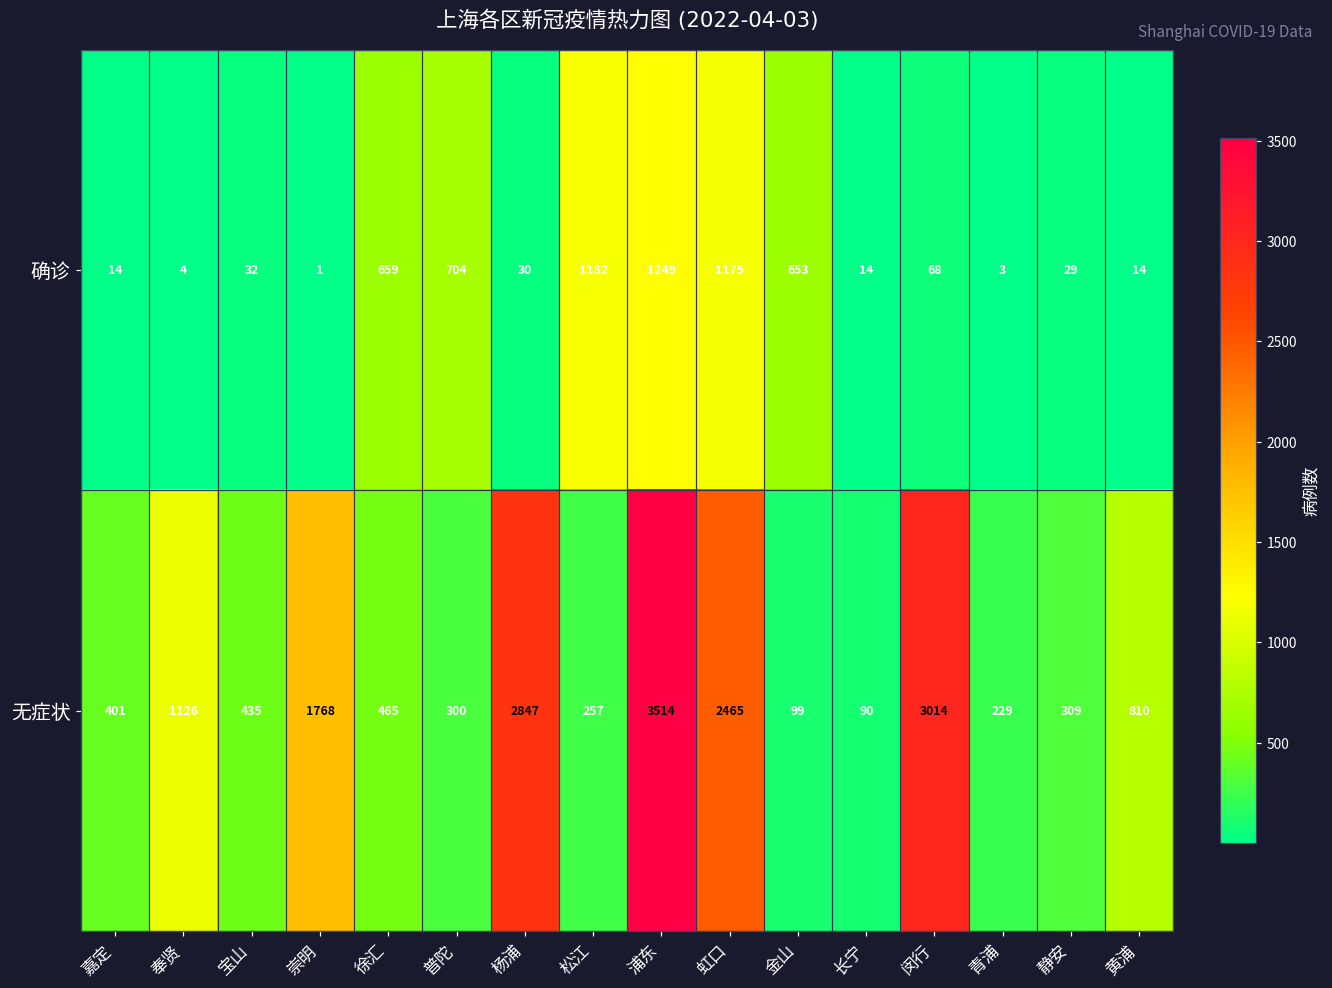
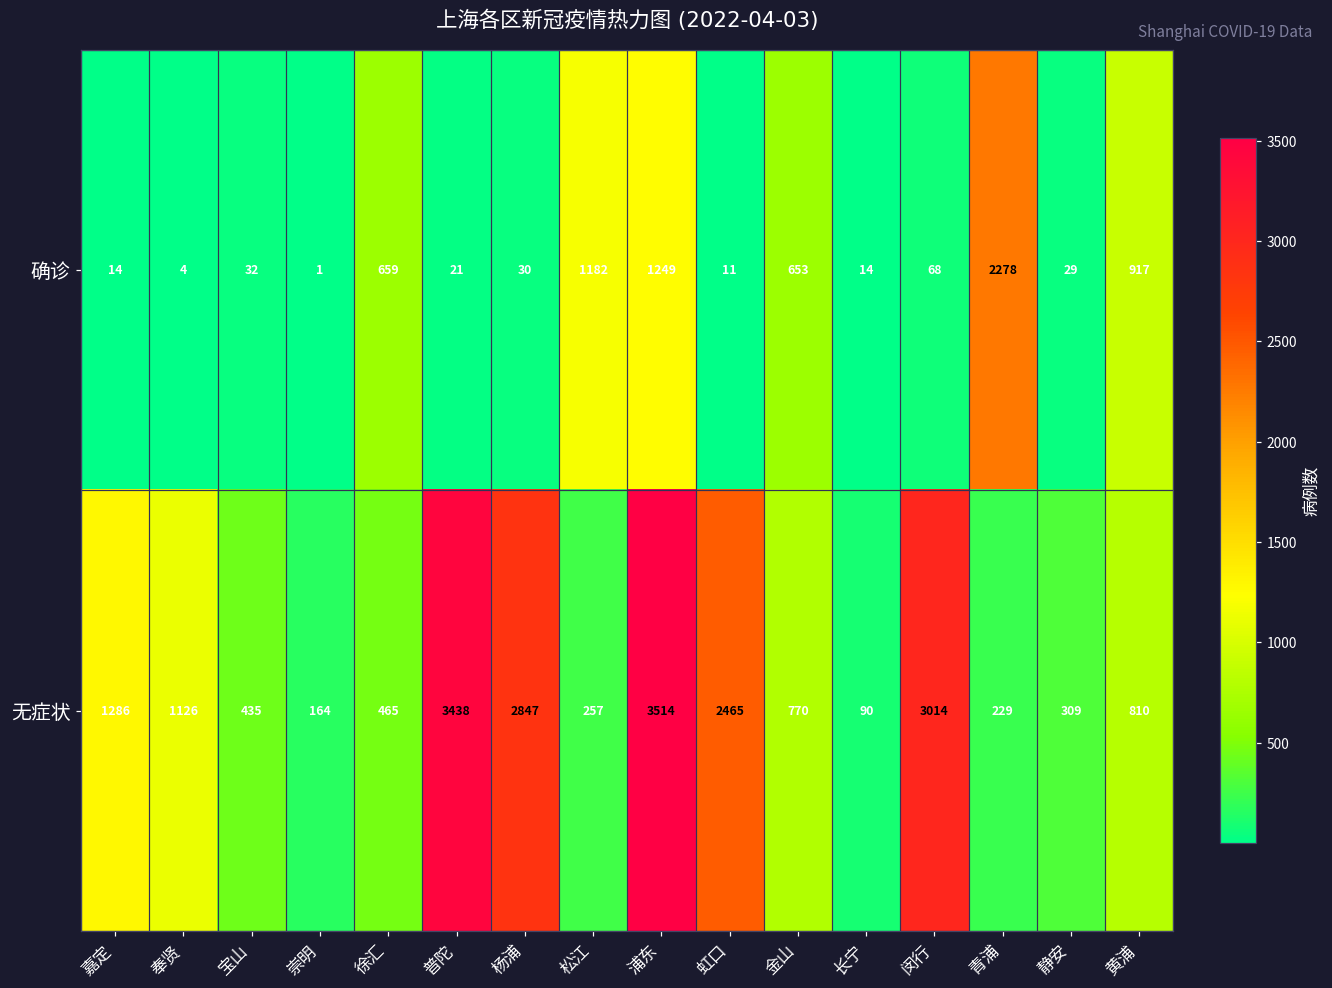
确诊, 普陀: 704 -> 21
确诊, 虹口: 1175 -> 11
确诊, 青浦: 3 -> 2278
确诊, 黄浦: 14 -> 917
无症状, 嘉定: 401 -> 1286
无症状, 崇明: 1768 -> 164
无症状, 普陀: 300 -> 3438
无症状, 金山: 99 -> 770
